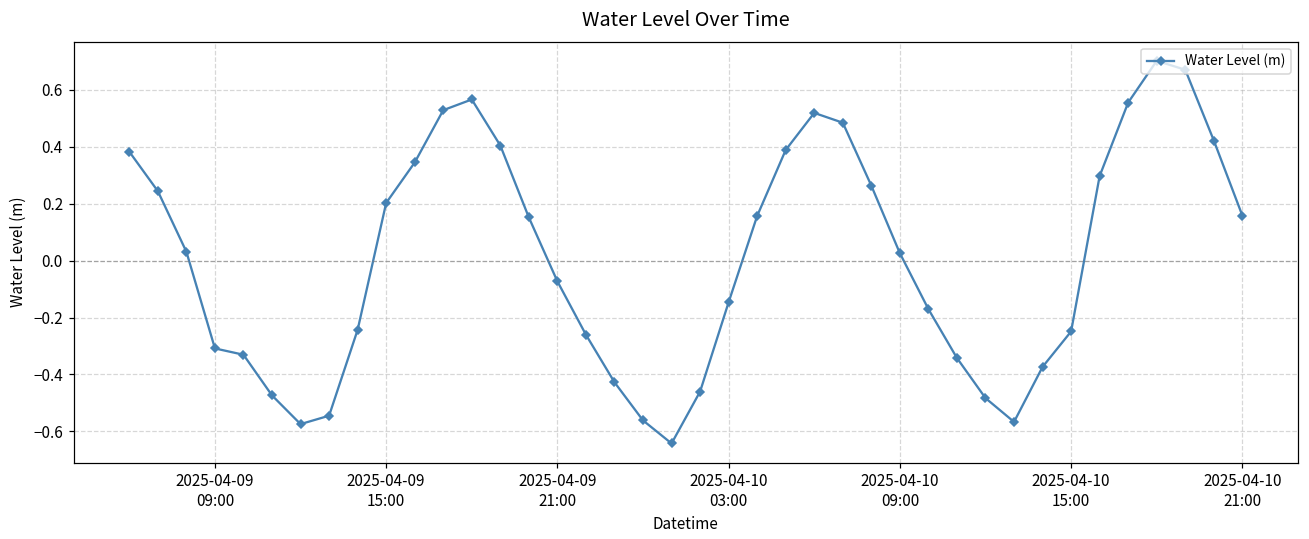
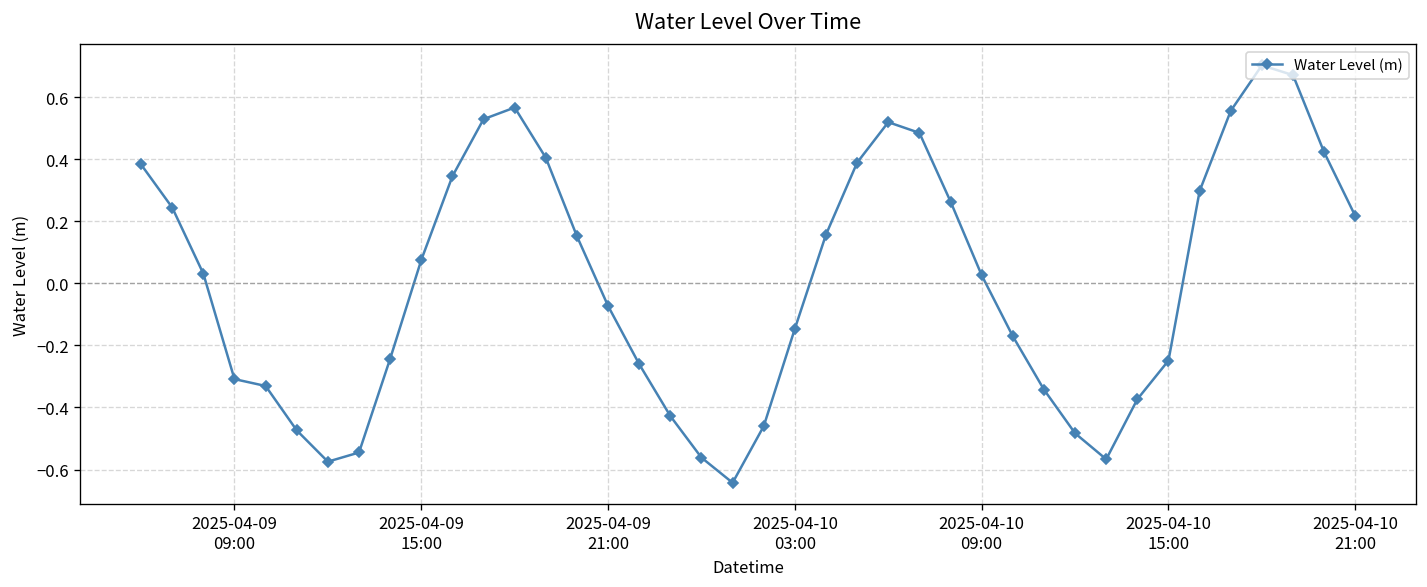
2025-04-09 15:00: 0.20 -> 0.07
2025-04-10 21:00: 0.16 -> 0.22
